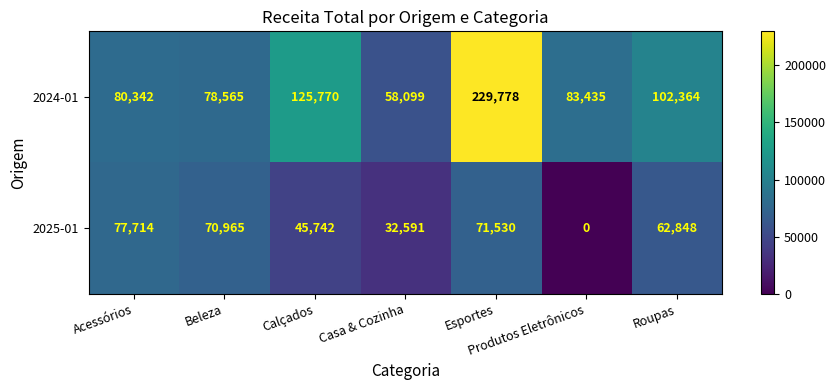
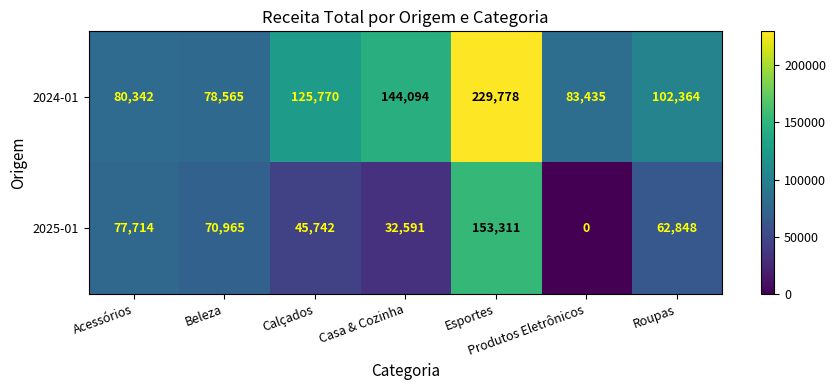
2024-01, Casa & Cozinha: 58,099 -> 144,094
2025-01, Esportes: 71,530 -> 153,311
